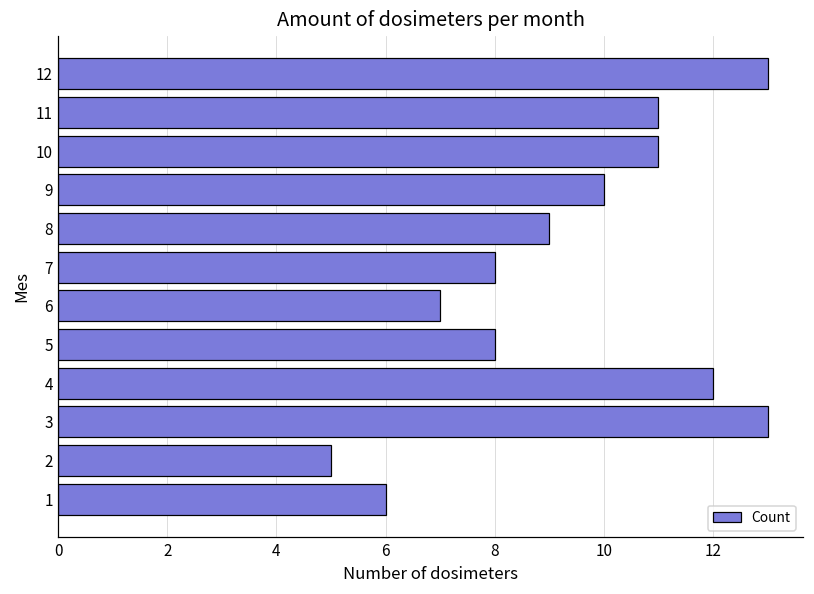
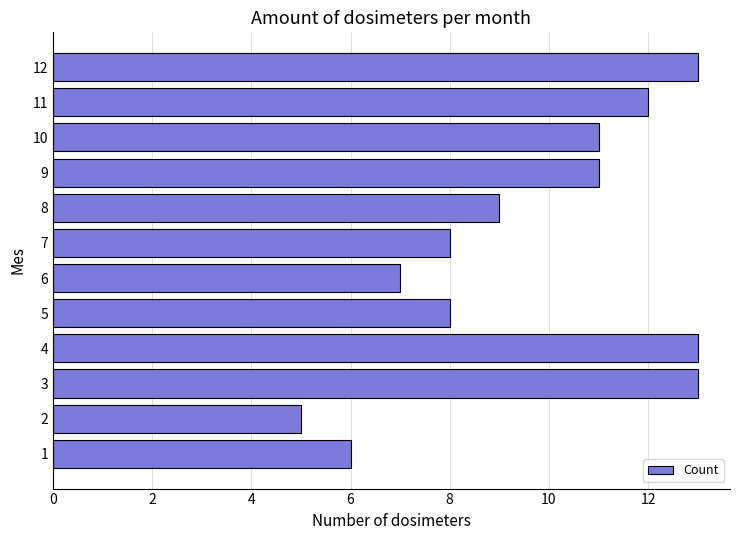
11: 11 -> 12
9: 10 -> 11
4: 12 -> 13
